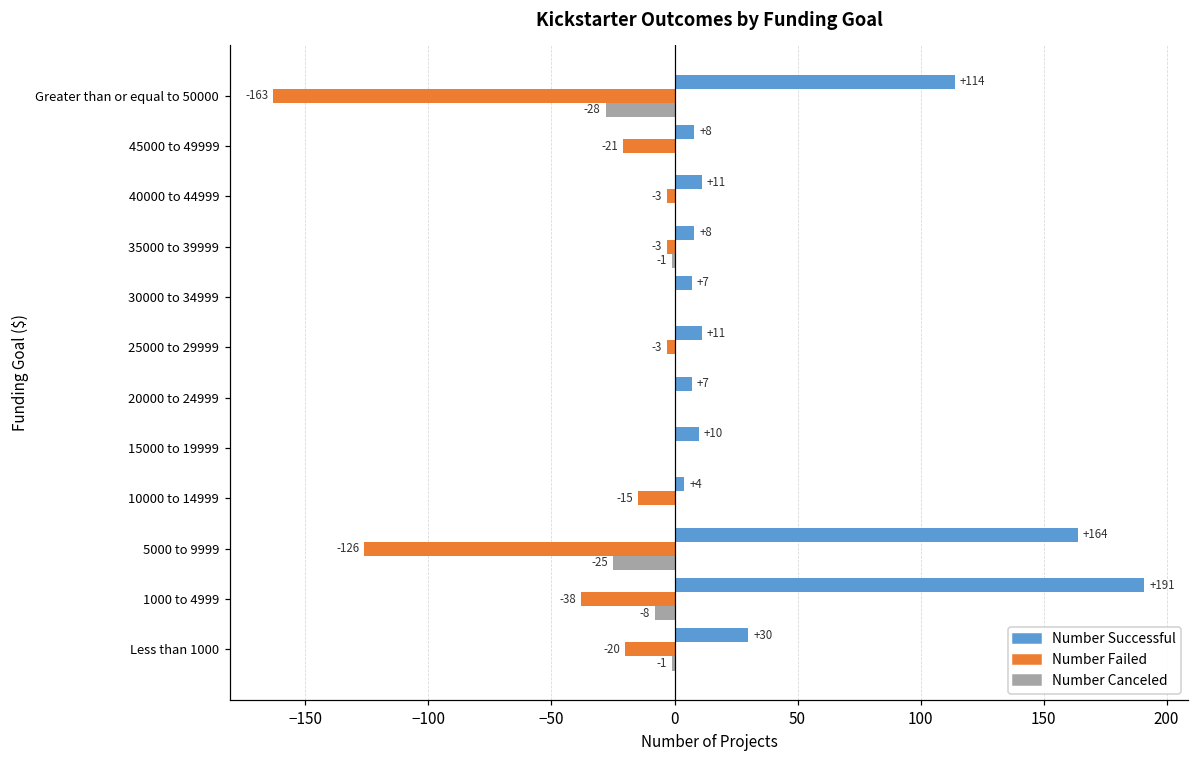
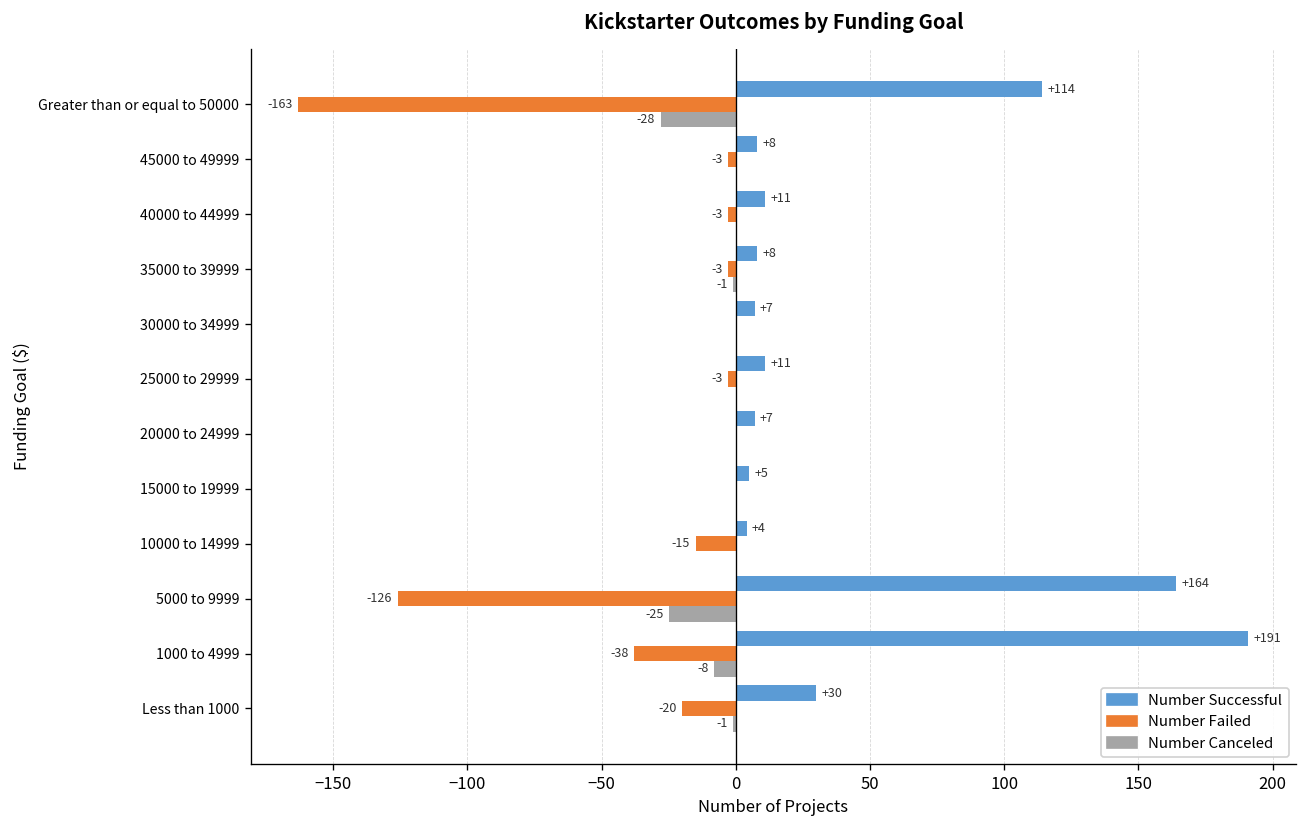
Number Failed, 45000 to 49999: -21 -> -3
Number Successful, 15000 to 19999: +10 -> +5
